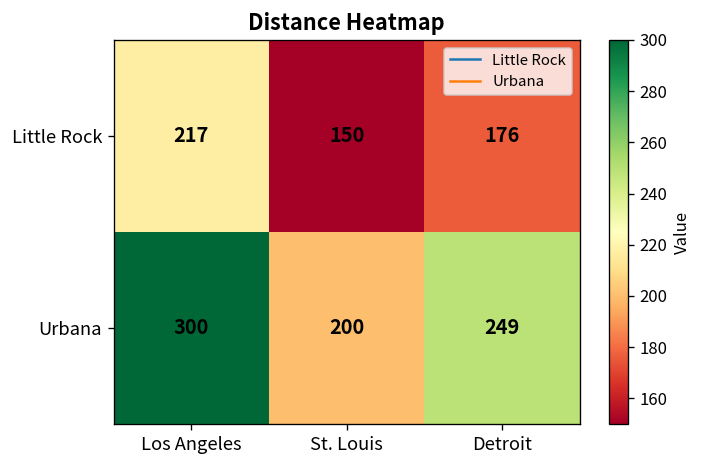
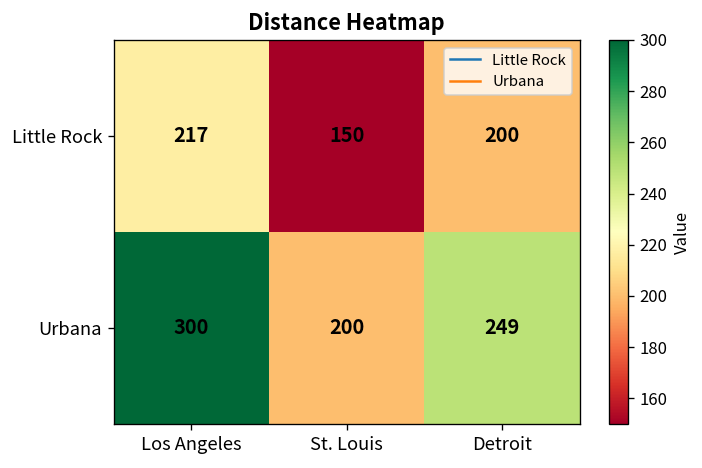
Little Rock, Detroit: 176 -> 200
